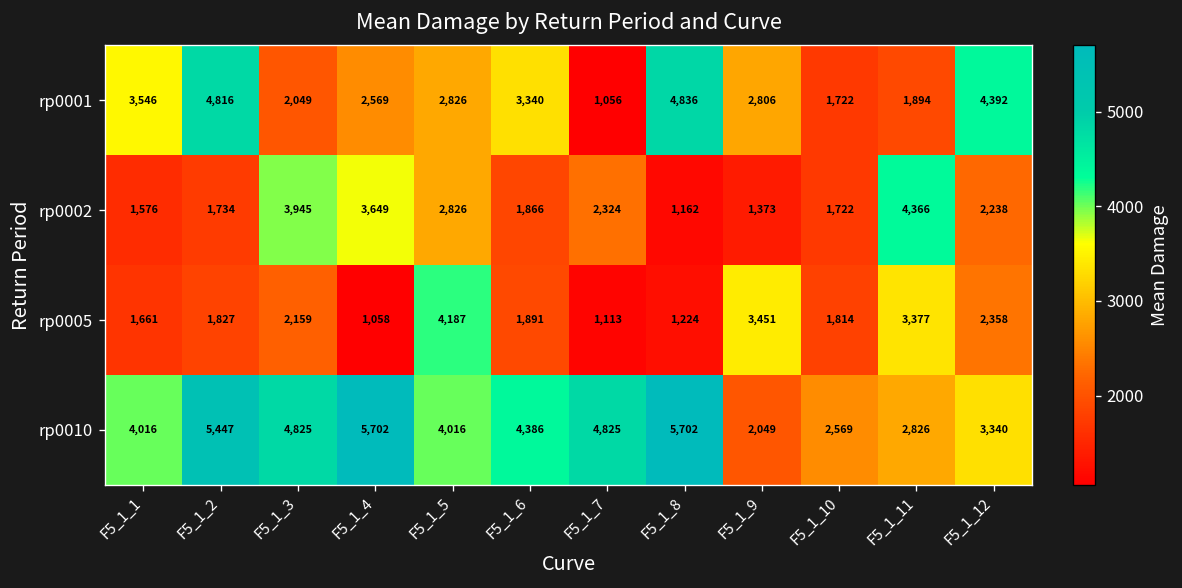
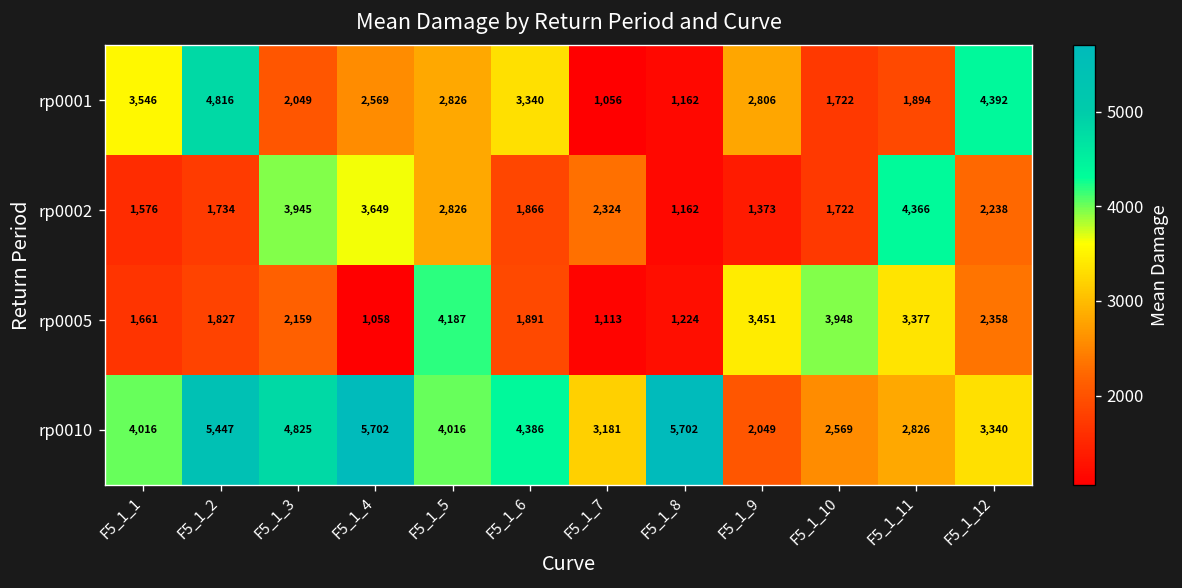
rp0001, F5_1_8: 4,836 -> 1,162
rp0005, F5_1_10: 1,814 -> 3,948
rp0010, F5_1_7: 4,825 -> 3,181
